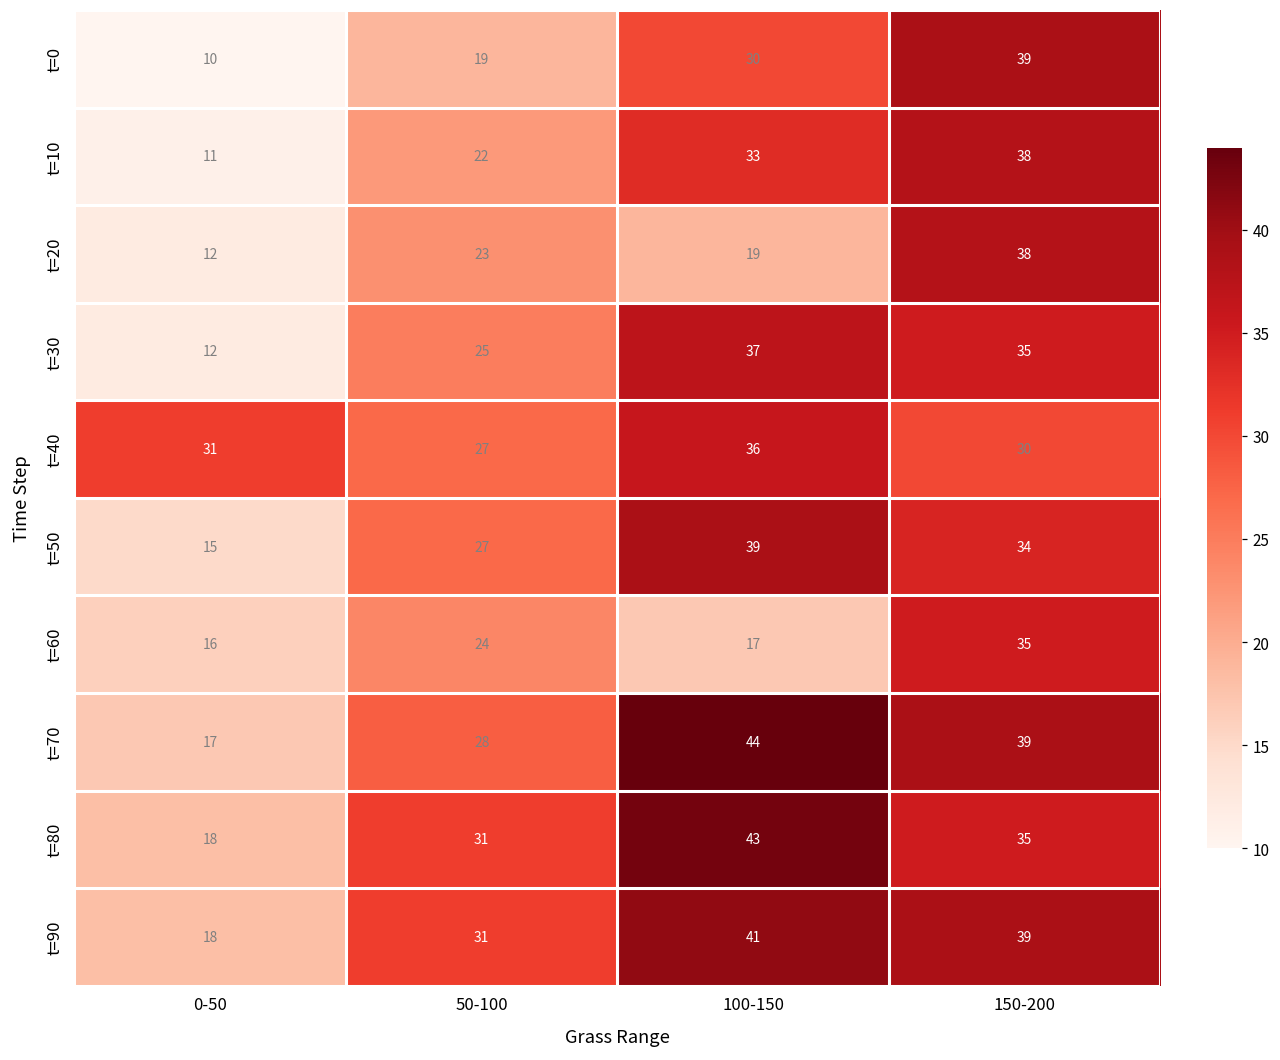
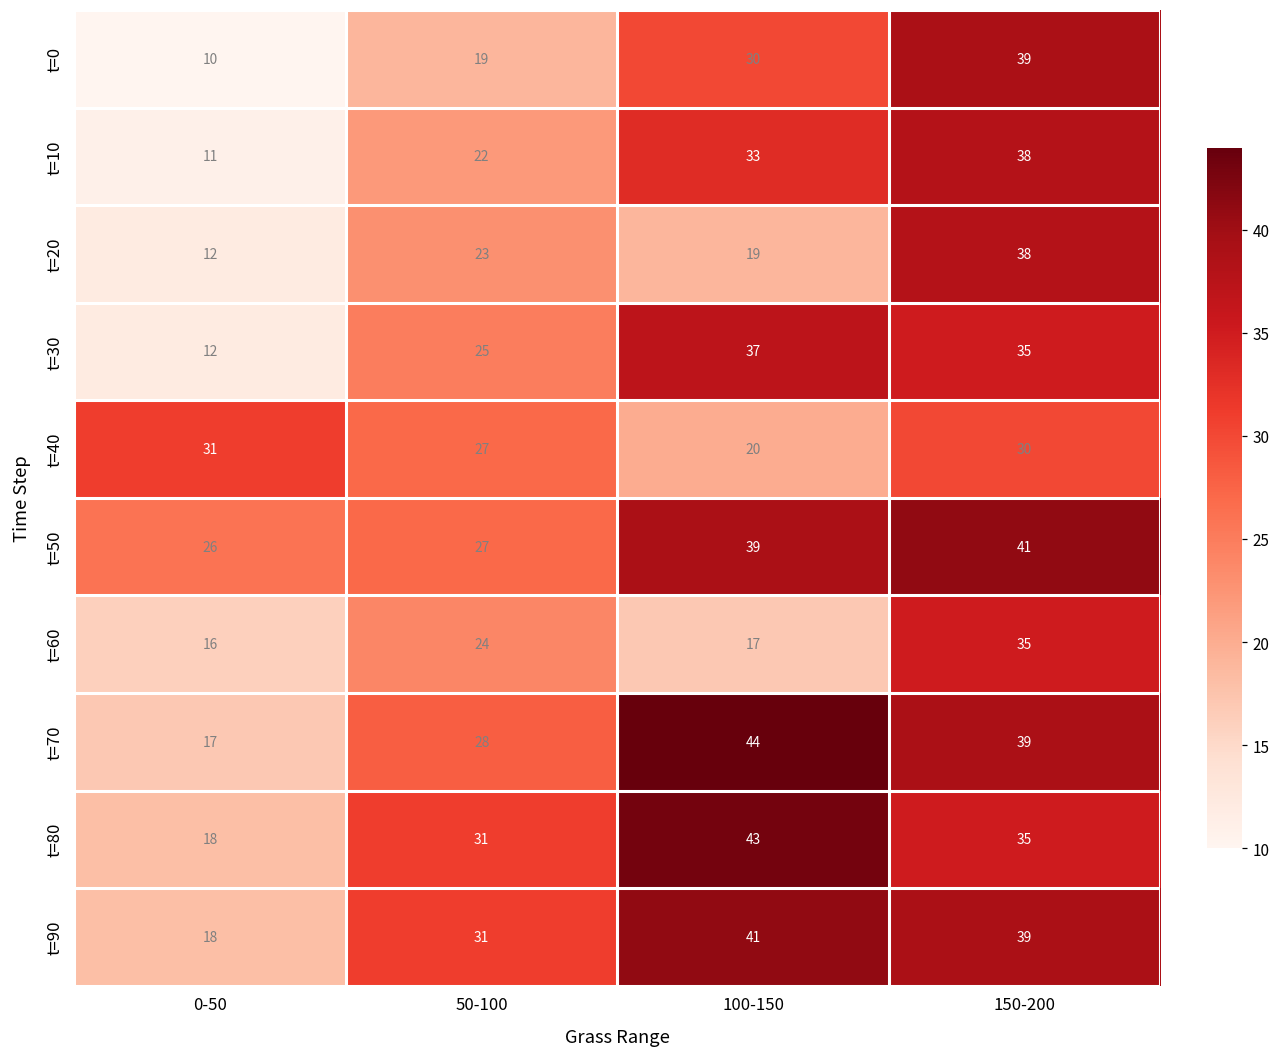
t=40, 100-150: 36 -> 20
t=50, 0-50: 15 -> 26
t=50, 150-200: 34 -> 41
